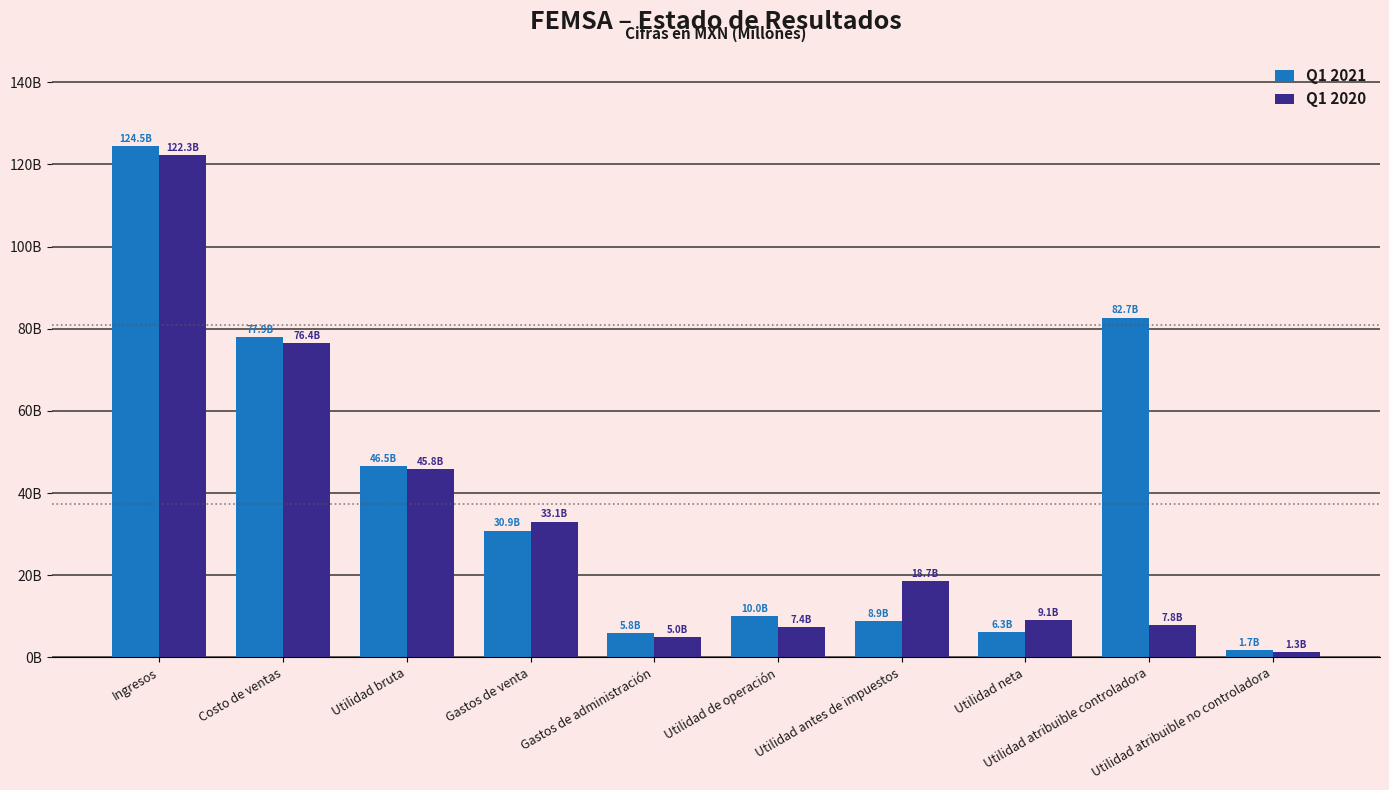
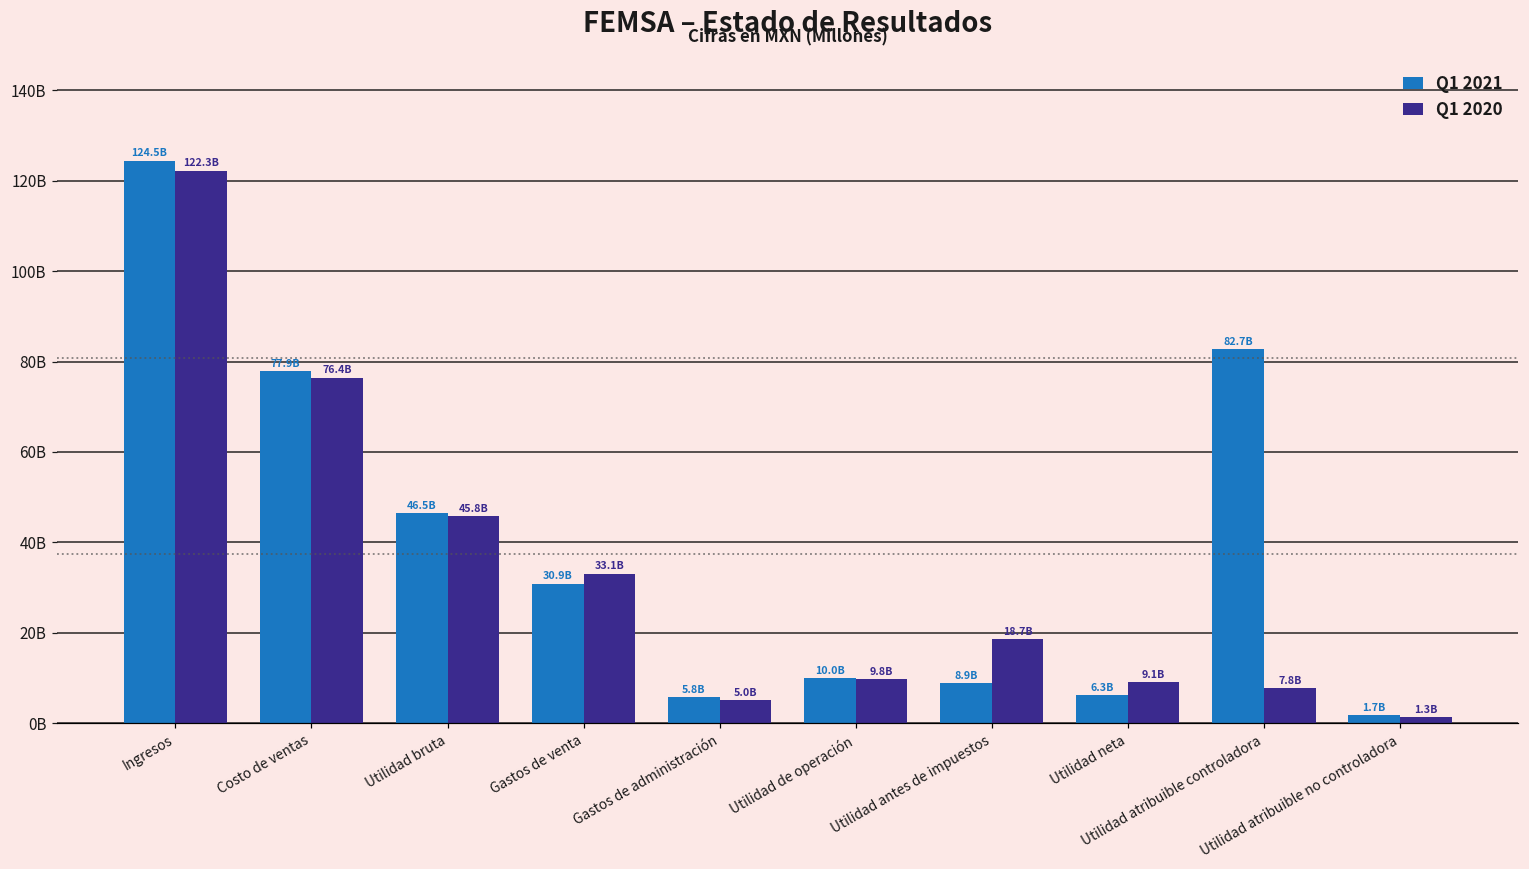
Q1 2020, Utilidad de operación: 7.4B -> 9.8B
